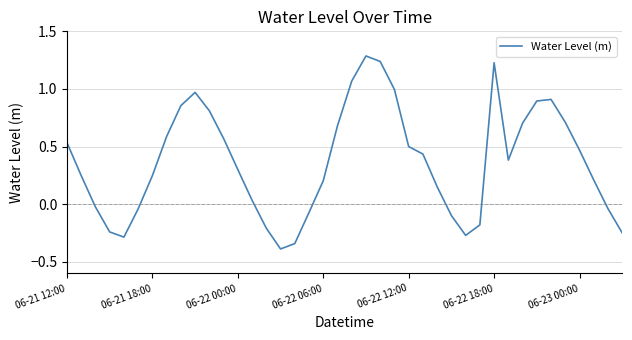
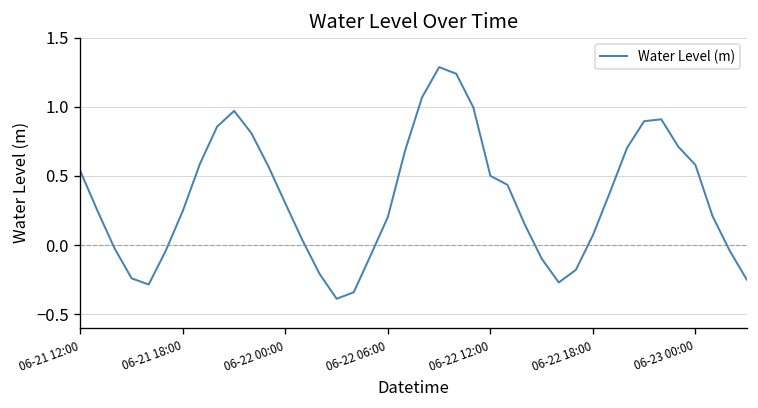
06-22 18:00: 1.23 -> 0.07
06-23 00:00: 0.47 -> 0.58
